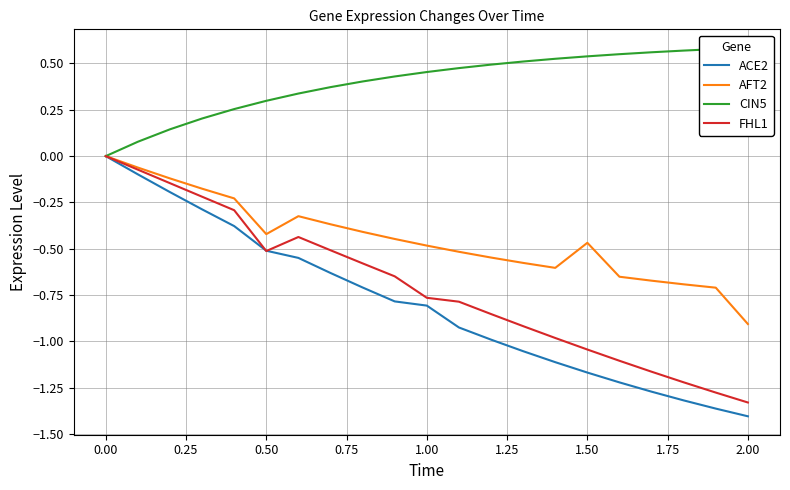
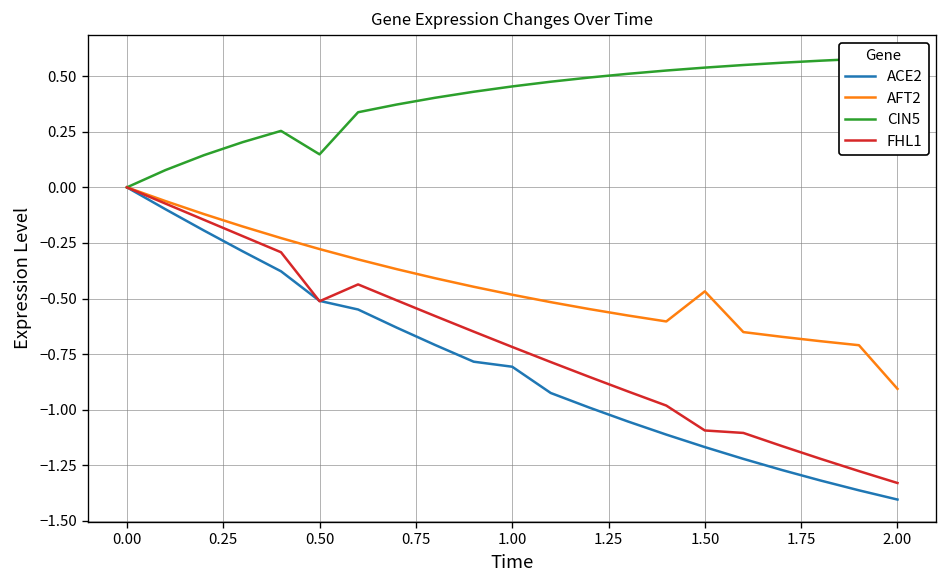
AFT2, 0.50: -0.42 -> -0.28
CIN5, 0.50: 0.30 -> 0.15
FHL1, 1.00: -0.76 -> -0.72
FHL1, 1.50: -1.04 -> -1.09
